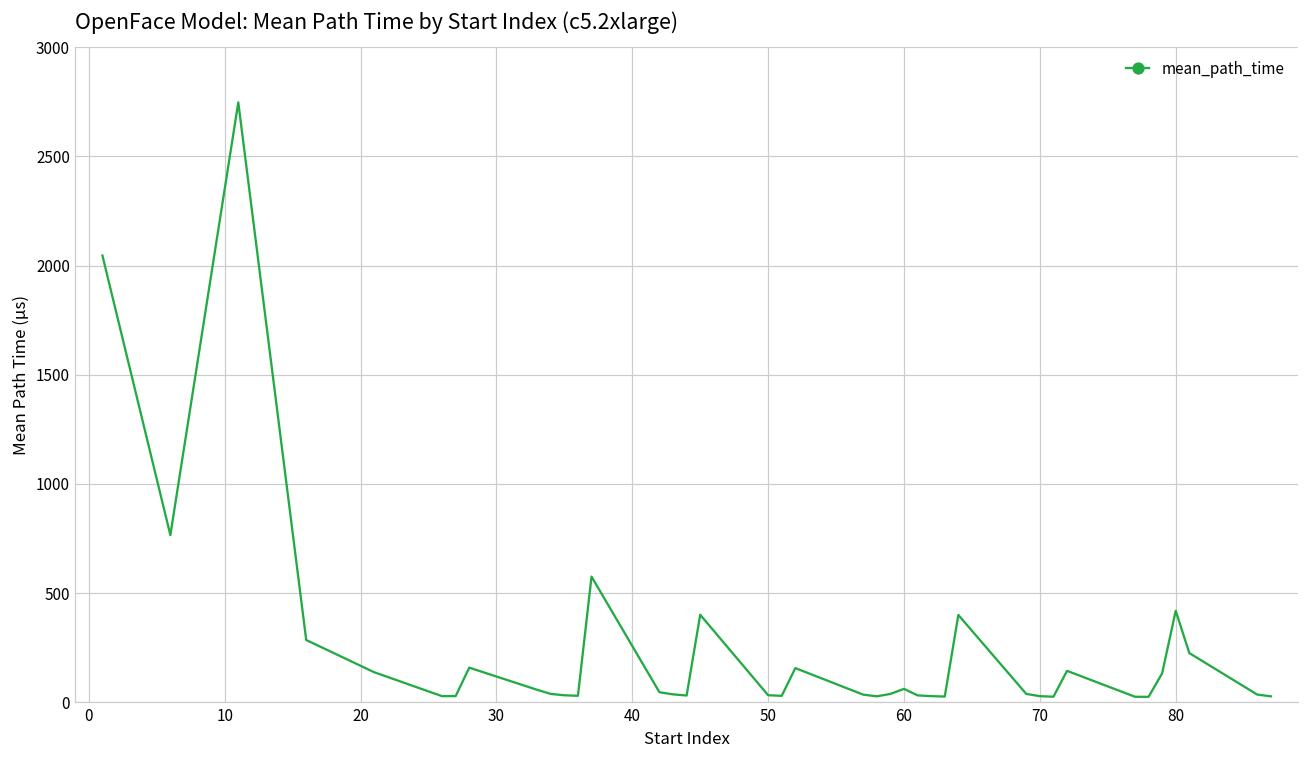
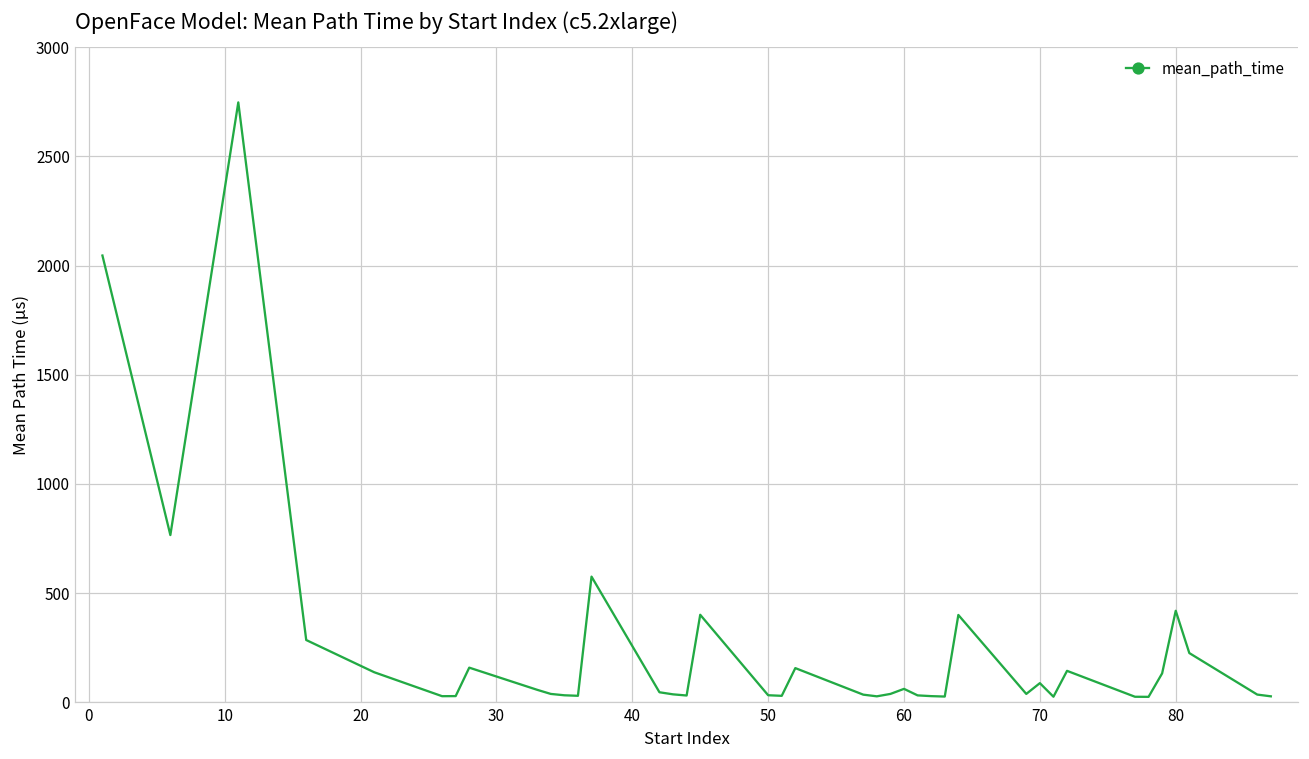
70: 30 -> 90
